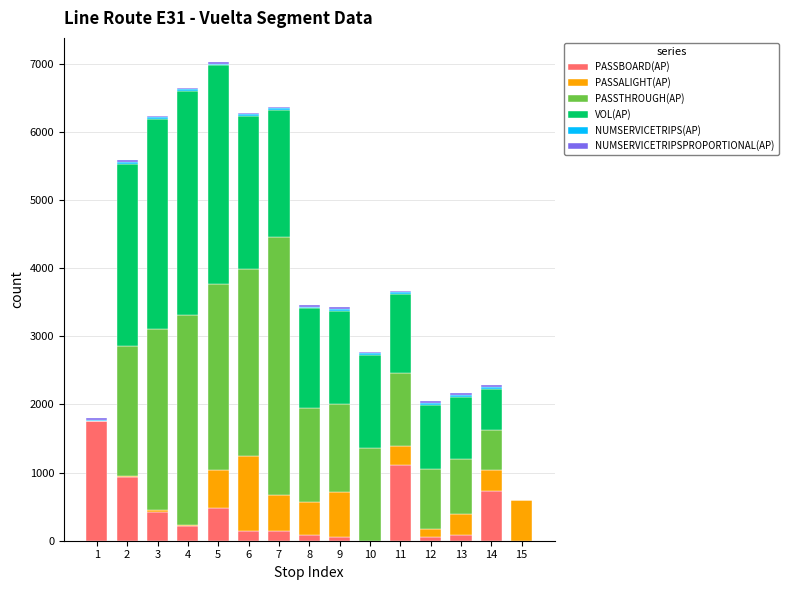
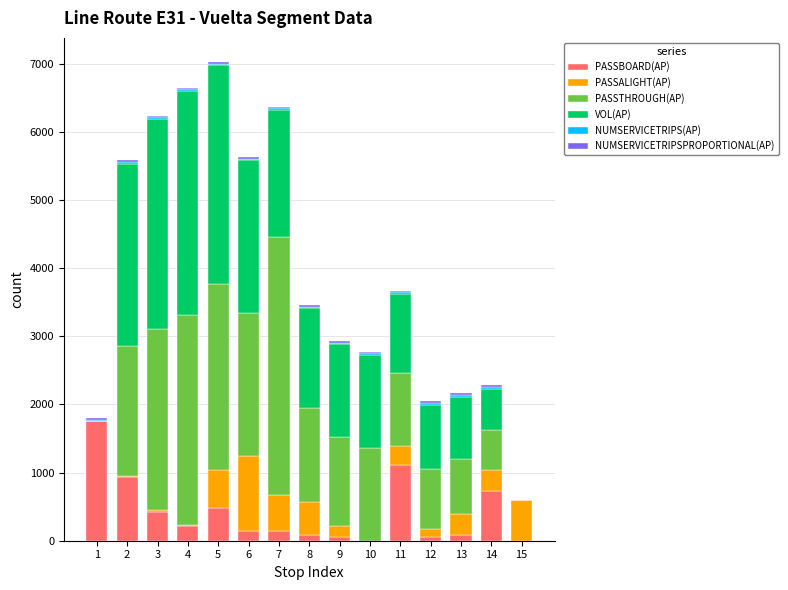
PASSTHROUGH(AP), 6: 2800 -> 2100
PASSALIGHT(AP), 9: 700 -> 200
